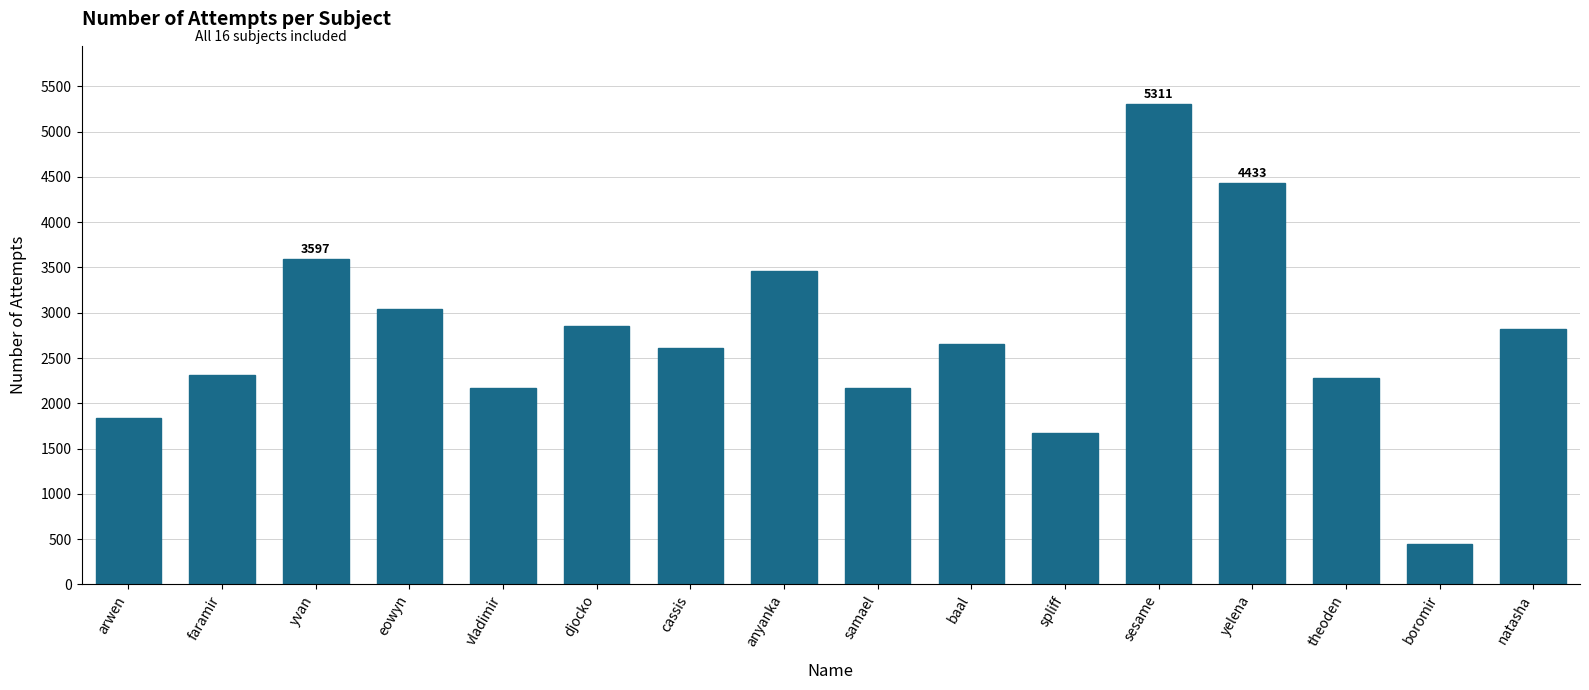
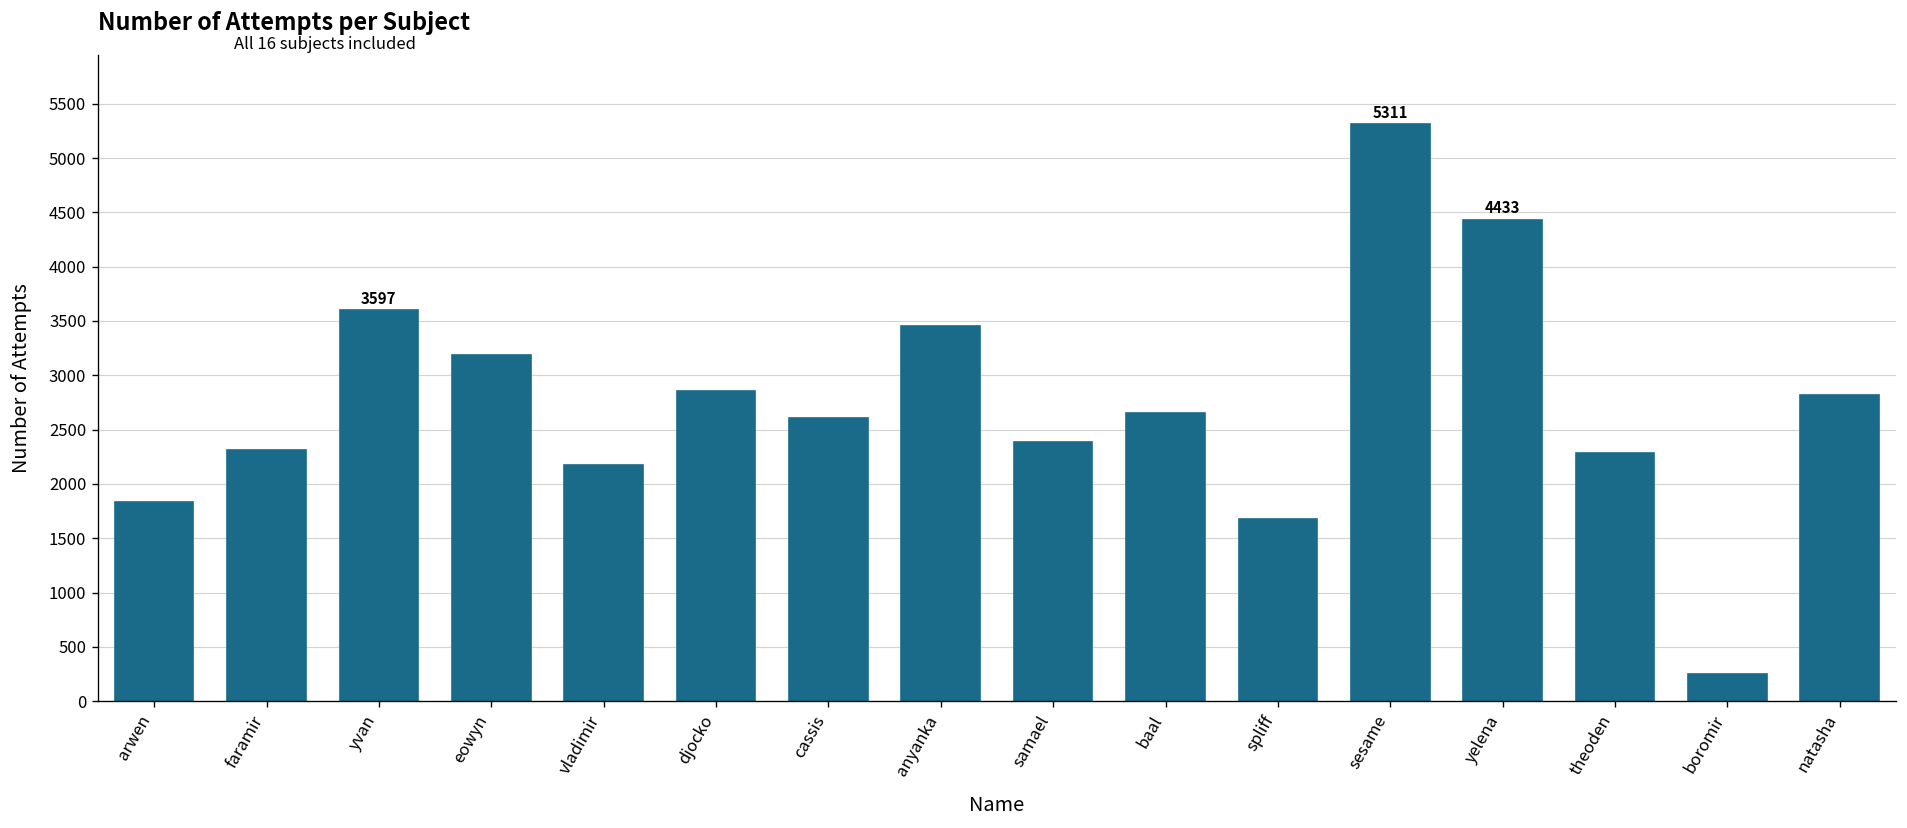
eowyn: 3000 -> 3200
samael: 2200 -> 2400
boromir: 400 -> 200
